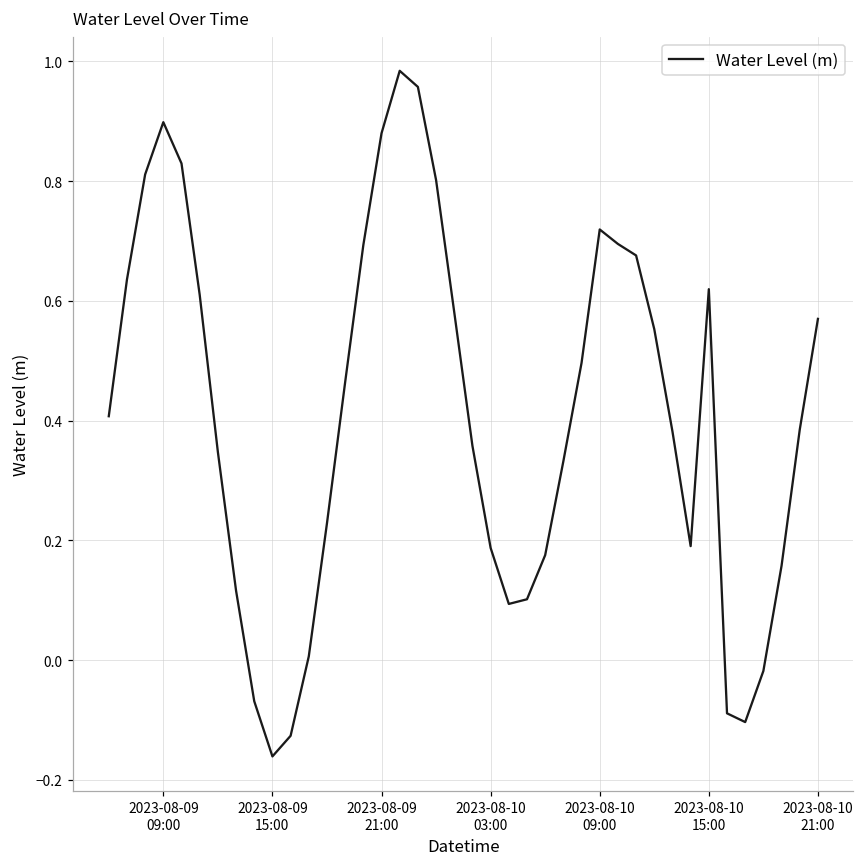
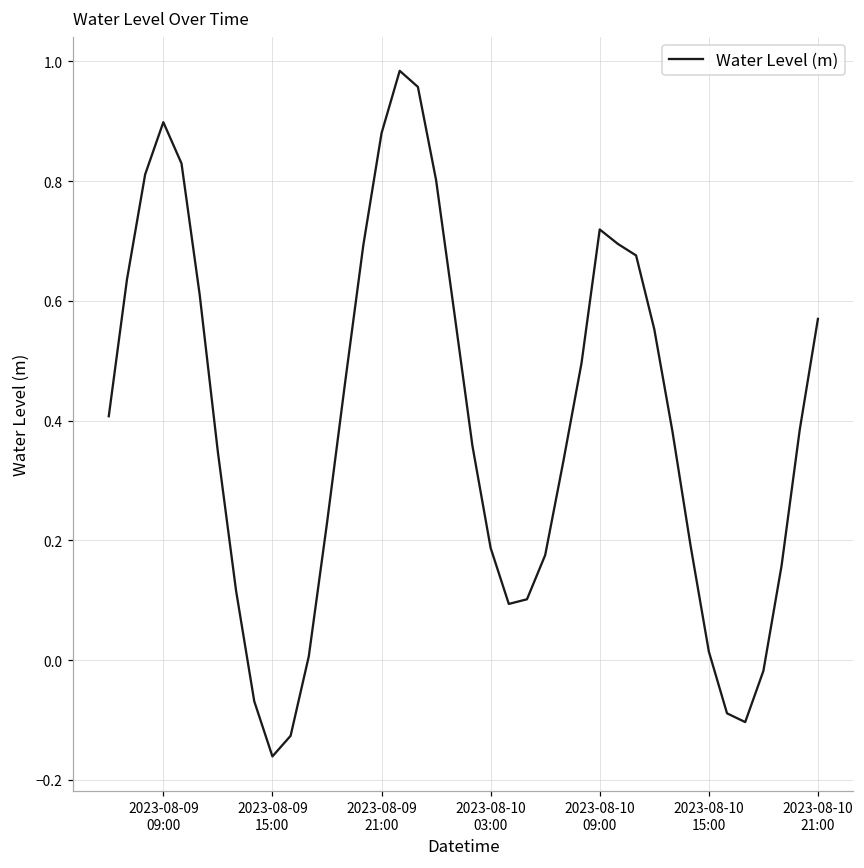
2023-08-10 15:00: 0.62 -> 0.01
